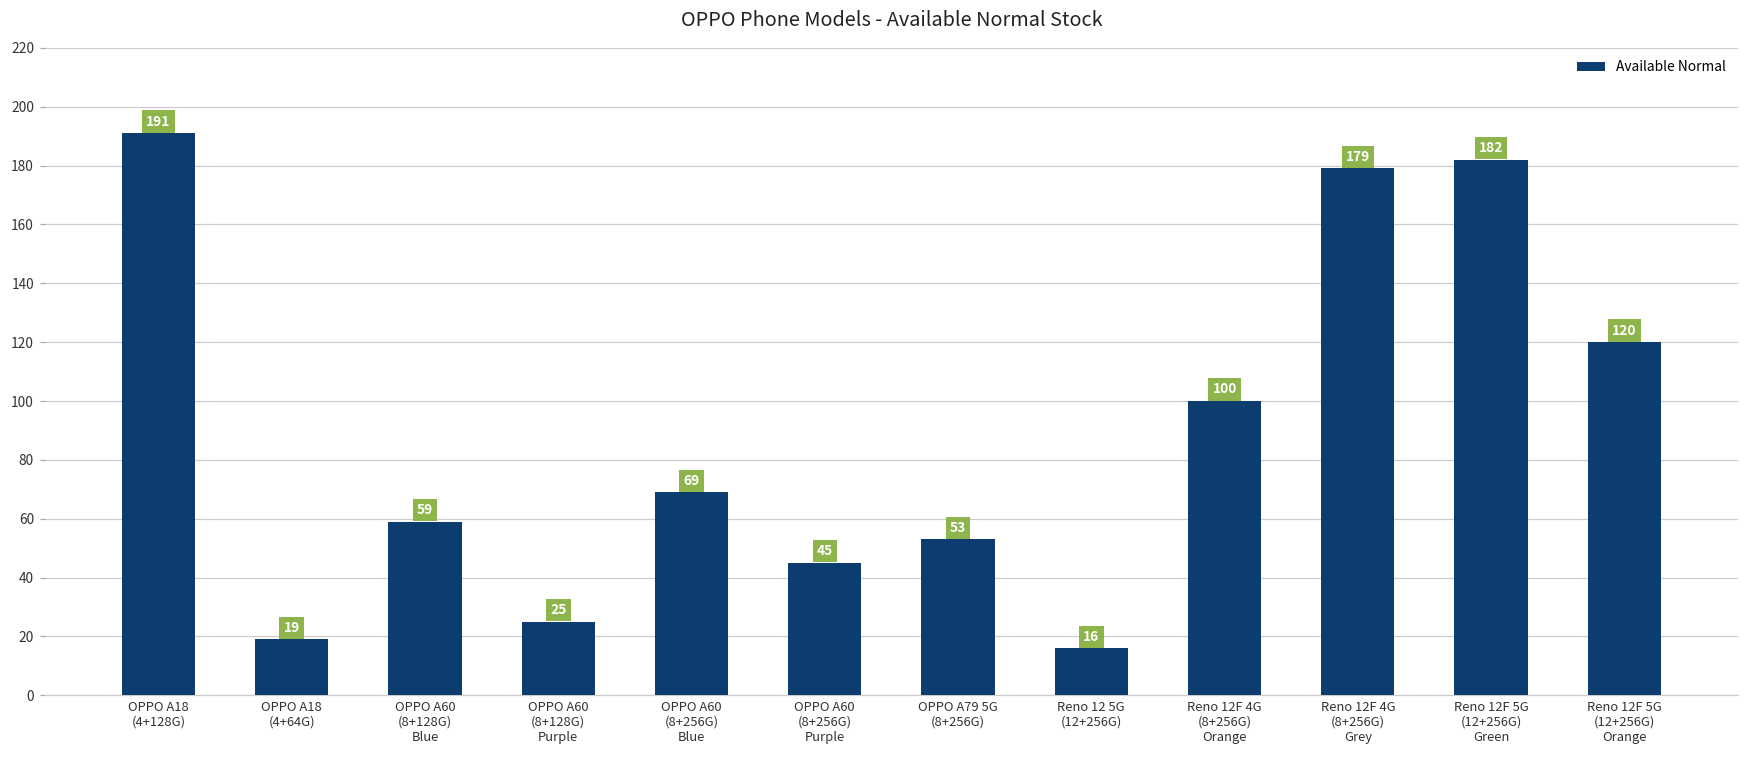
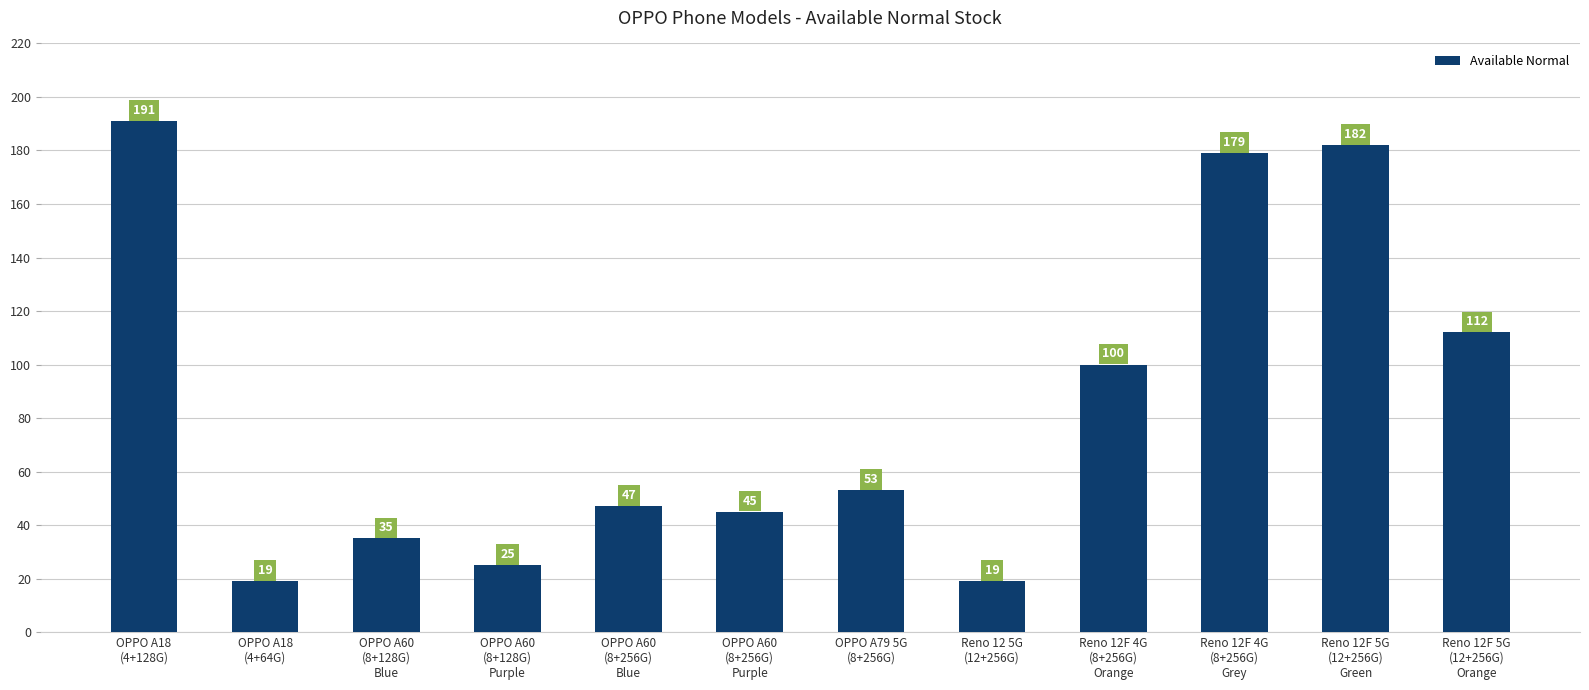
OPPO A60 (8+128G) Blue: 59 -> 35
OPPO A60 (8+256G) Blue: 69 -> 47
Reno 12 5G (12+256G): 16 -> 19
Reno 12F 5G (12+256G) Orange: 120 -> 112
